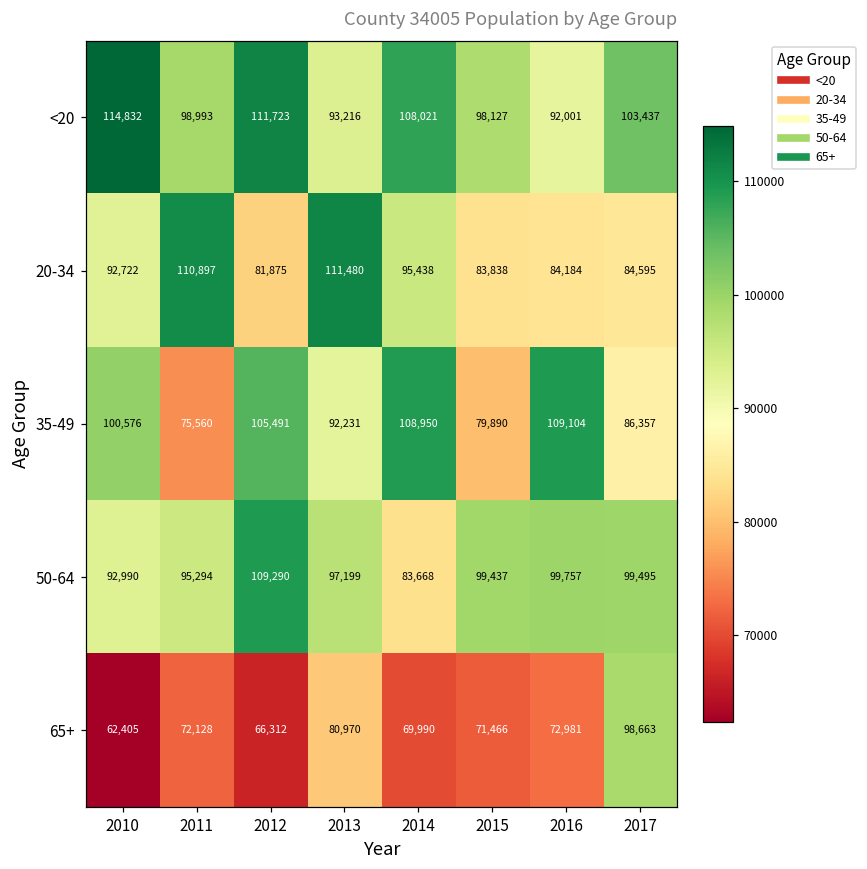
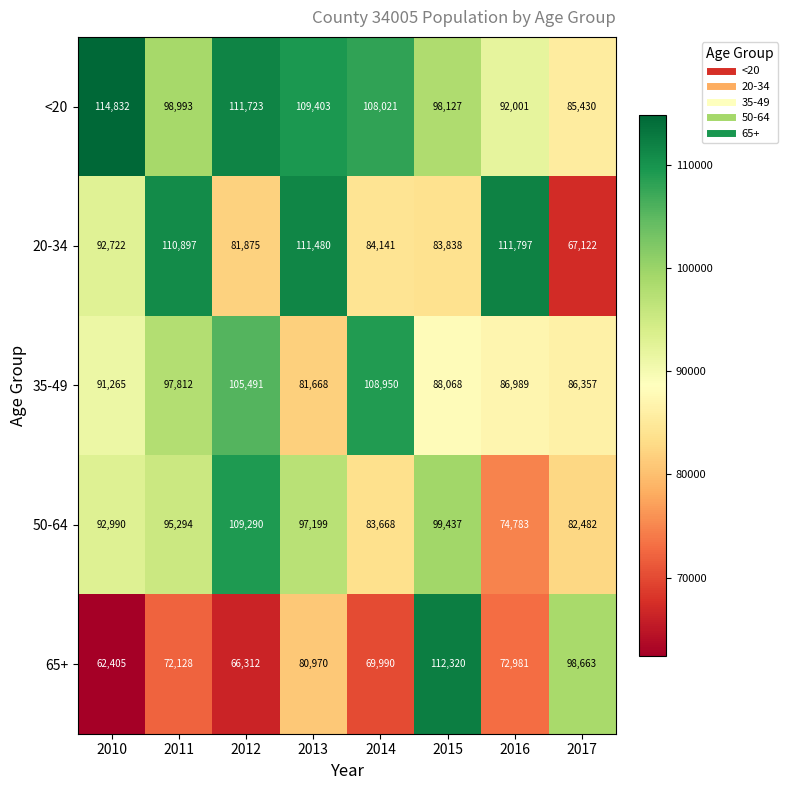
<20, 2013: 93,216 -> 109,403
<20, 2017: 103,437 -> 85,430
20-34, 2014: 95,438 -> 84,141
20-34, 2016: 84,184 -> 111,797
20-34, 2017: 84,595 -> 67,122
35-49, 2010: 100,576 -> 91,265
35-49, 2011: 75,560 -> 97,812
35-49, 2013: 92,231 -> 81,668
35-49, 2015: 79,890 -> 88,068
35-49, 2016: 109,104 -> 86,989
50-64, 2016: 99,757 -> 74,783
50-64, 2017: 99,495 -> 82,482
65+, 2015: 71,466 -> 112,320
